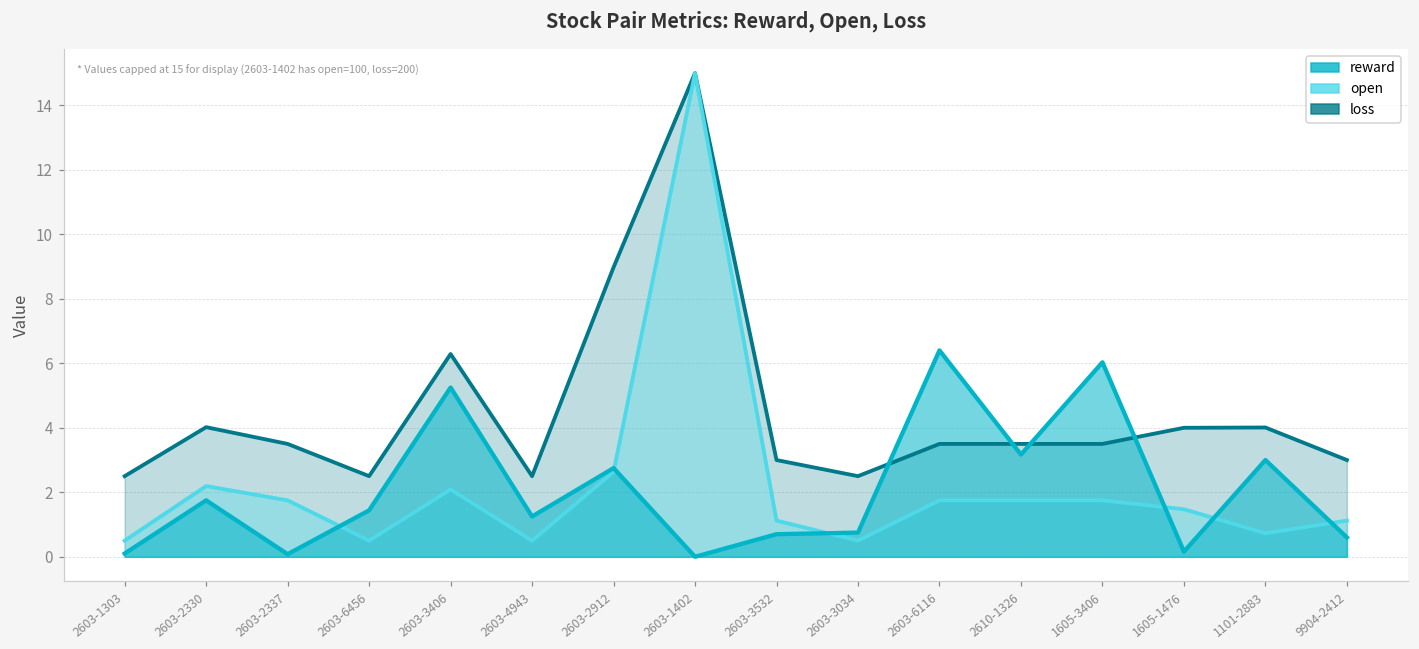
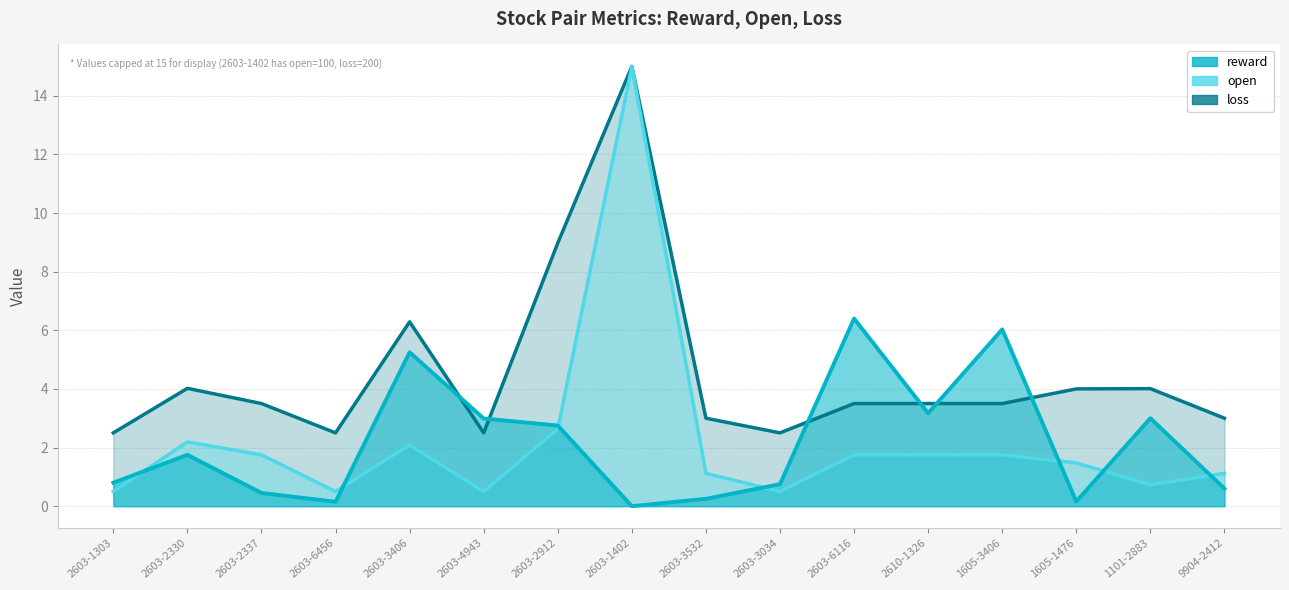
reward, 2603-1303: 0.1 -> 0.8
reward, 2603-2337: 0.1 -> 0.5
reward, 2603-6456: 1.4 -> 0.2
reward, 2603-4943: 1.3 -> 3.0
reward, 2603-3532: 0.7 -> 0.3
